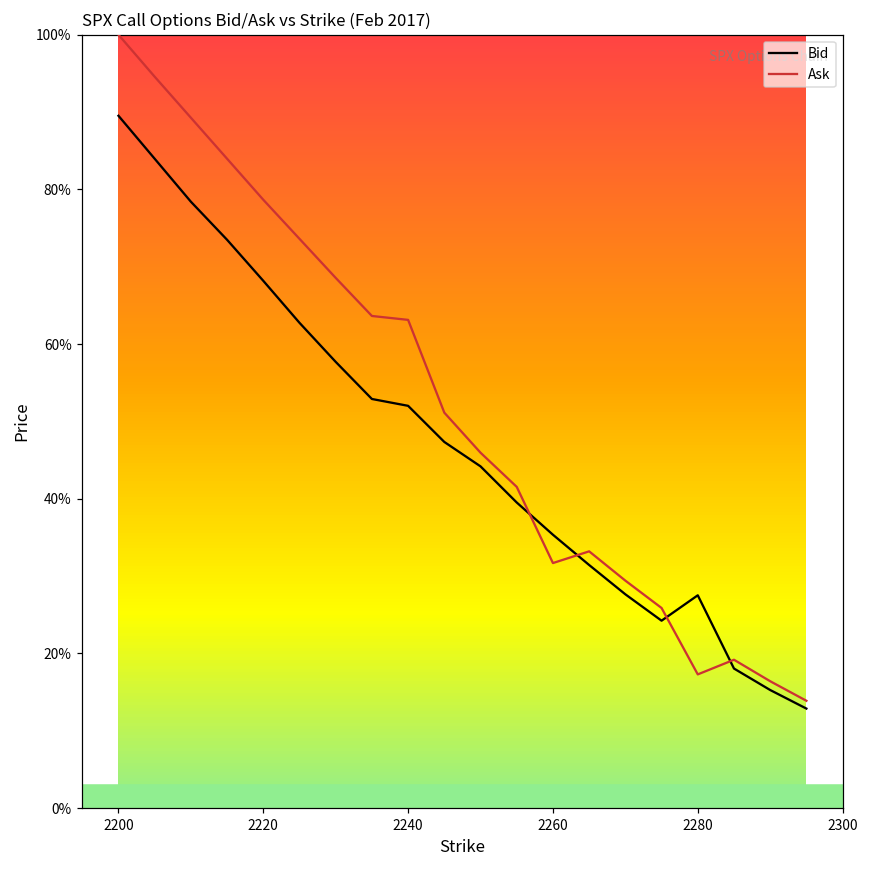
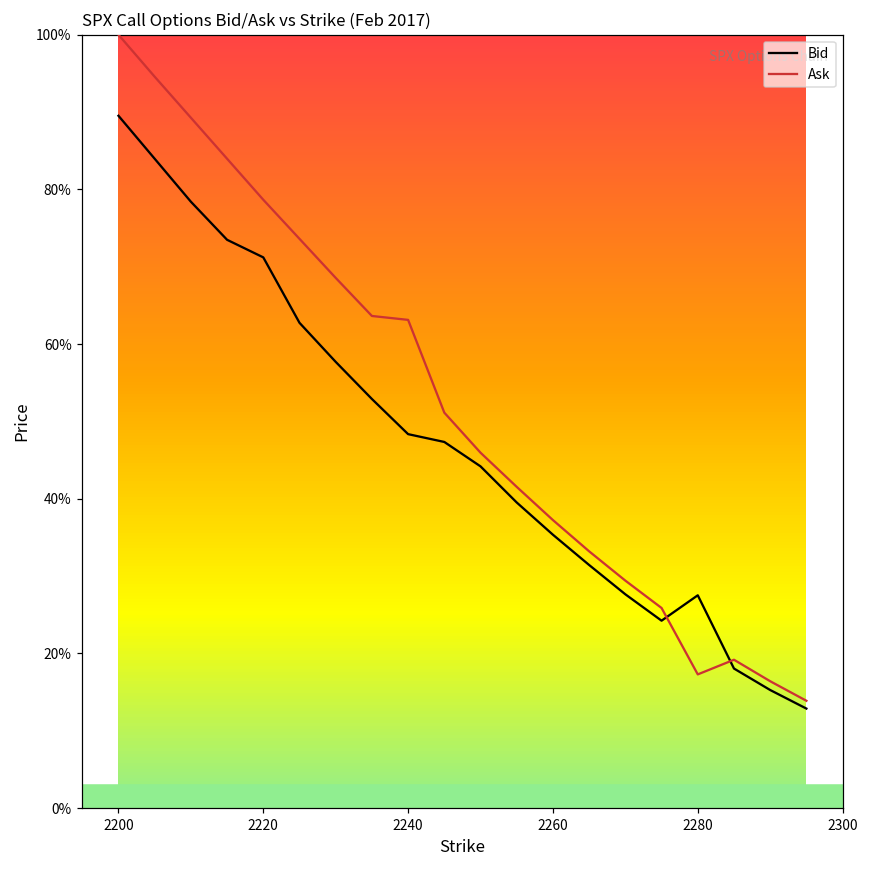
Bid, 2220: 68% -> 71%
Bid, 2240: 52% -> 48%
Ask, 2260: 32% -> 37%
